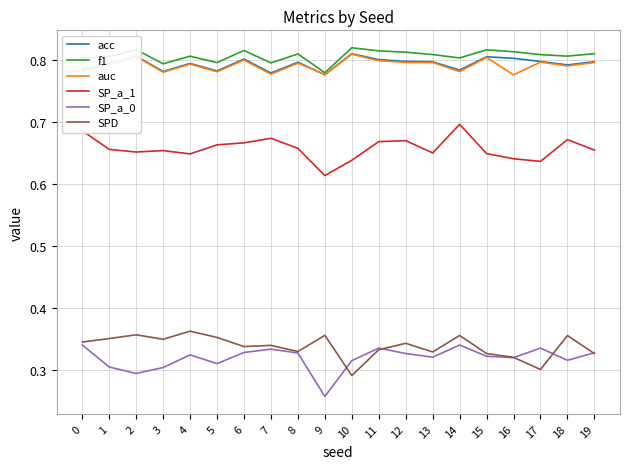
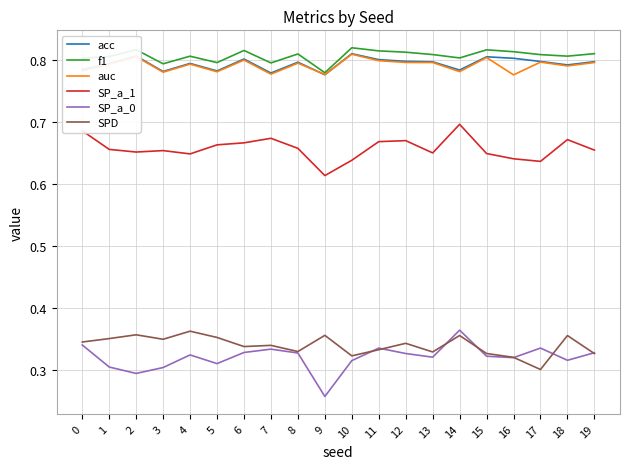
SPD, 10: 0.29 -> 0.32
SP_a_0, 14: 0.34 -> 0.36
